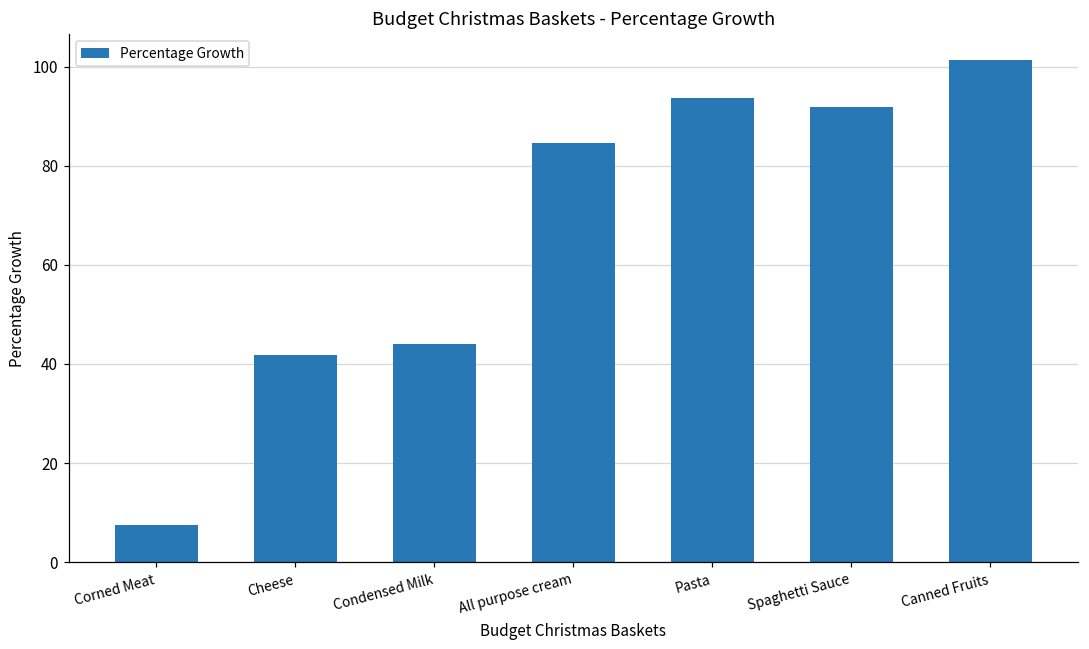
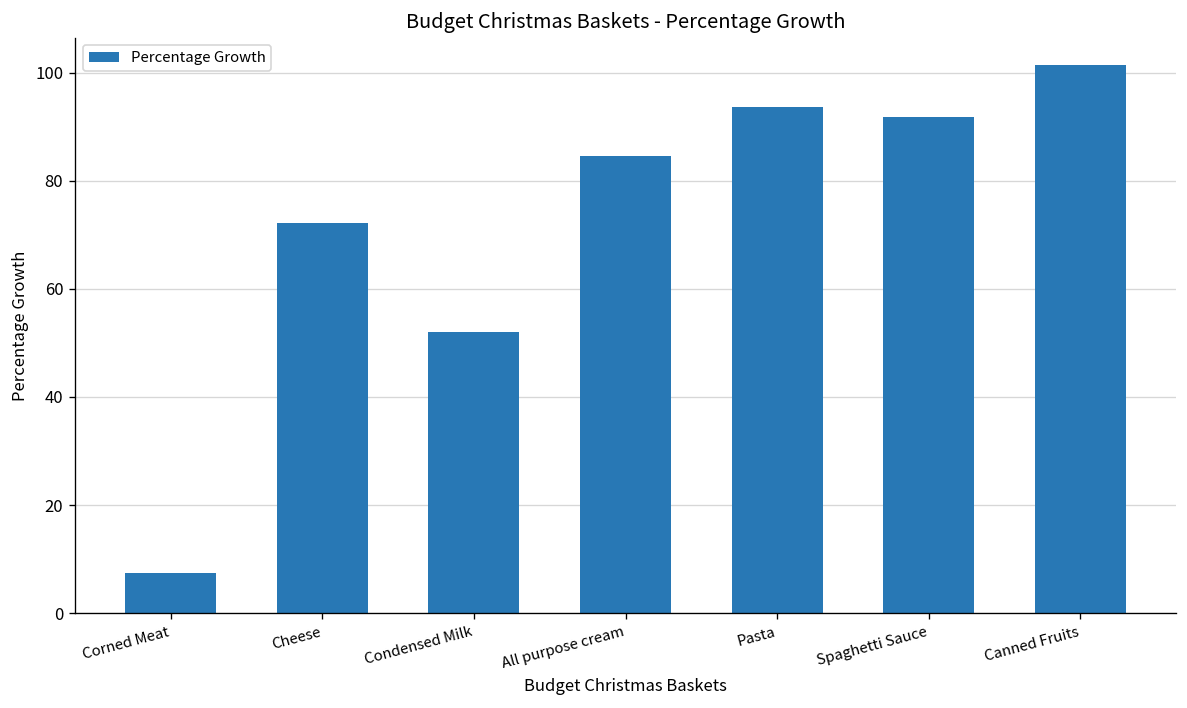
Cheese: 42 -> 72
Condensed Milk: 44 -> 52
